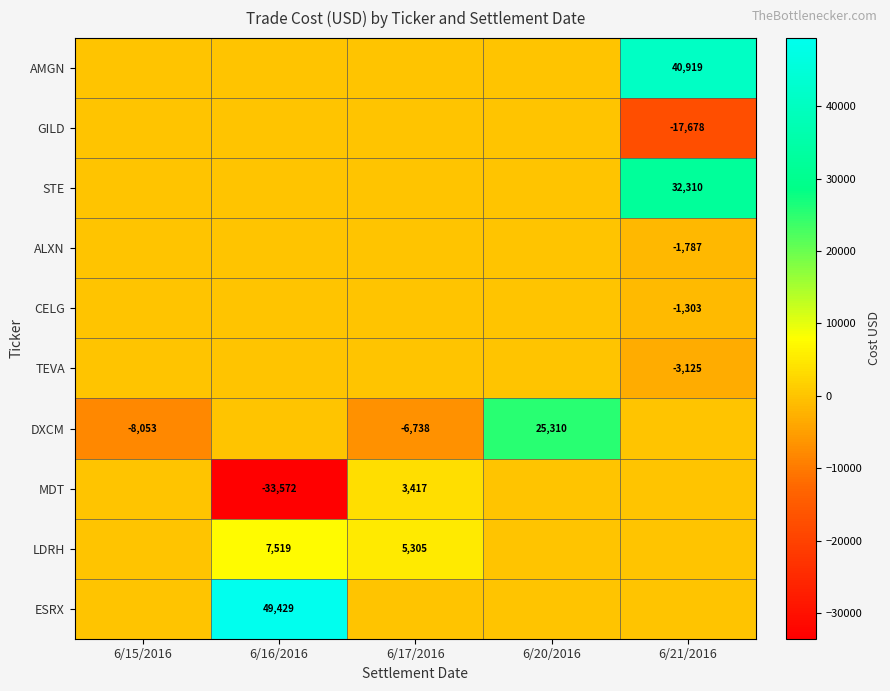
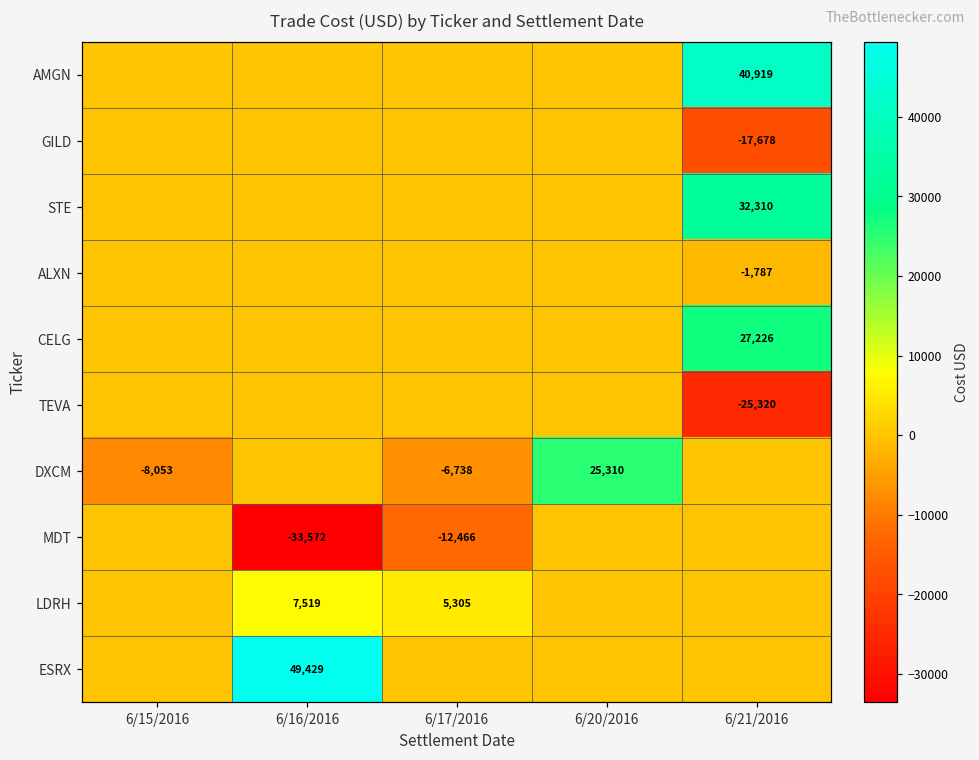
CELG, 6/21/2016: -1,303 -> 27,226
TEVA, 6/21/2016: -3,125 -> -25,320
MDT, 6/17/2016: 3,417 -> -12,466
